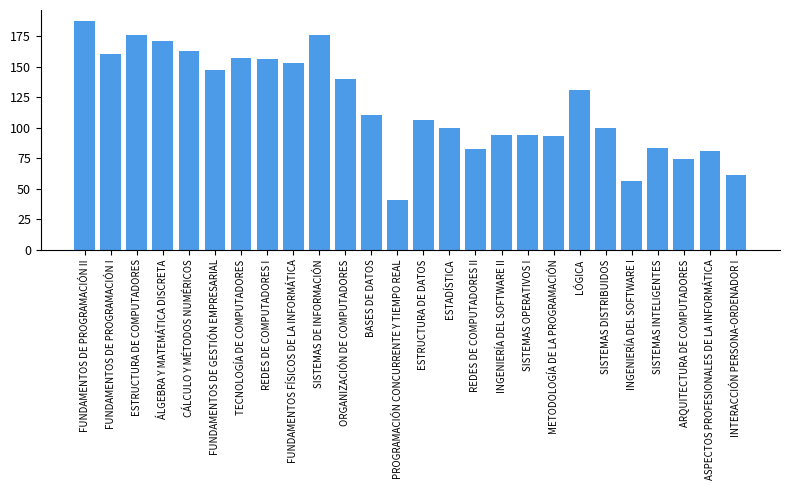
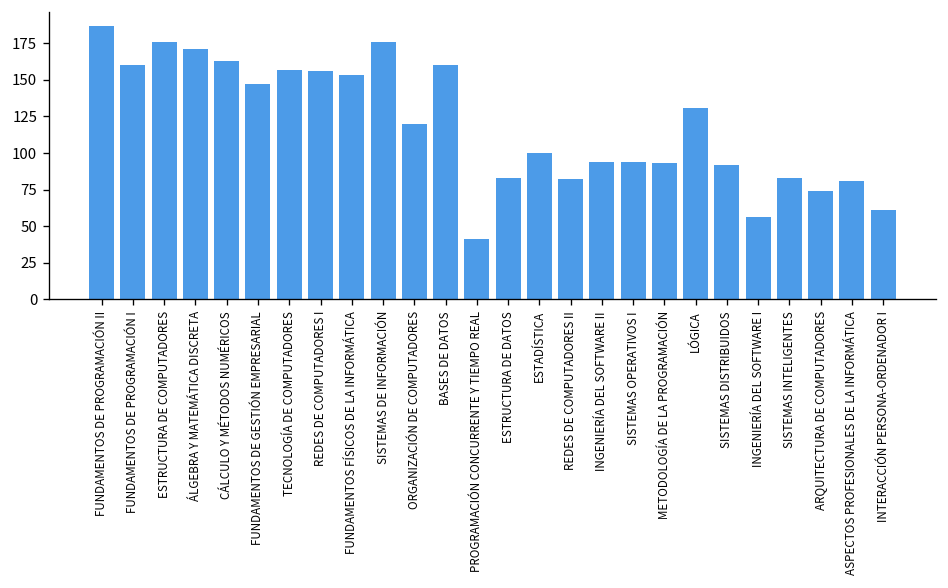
ORGANIZACIÓN DE COMPUTADORES: 140 -> 120
BASES DE DATOS: 110 -> 160
ESTRUCTURA DE DATOS: 106 -> 83
SISTEMAS DISTRIBUIDOS: 100 -> 92
